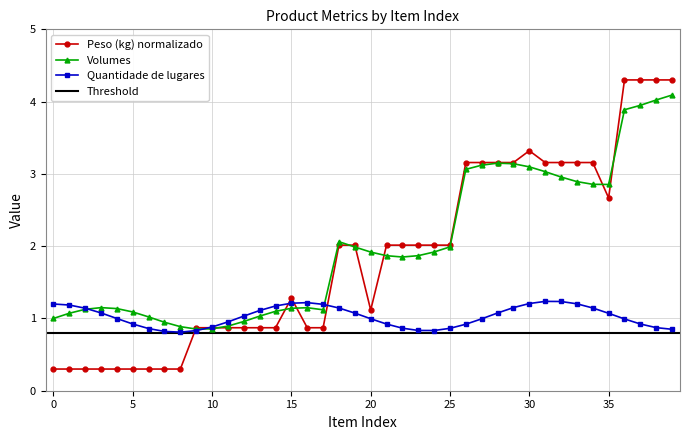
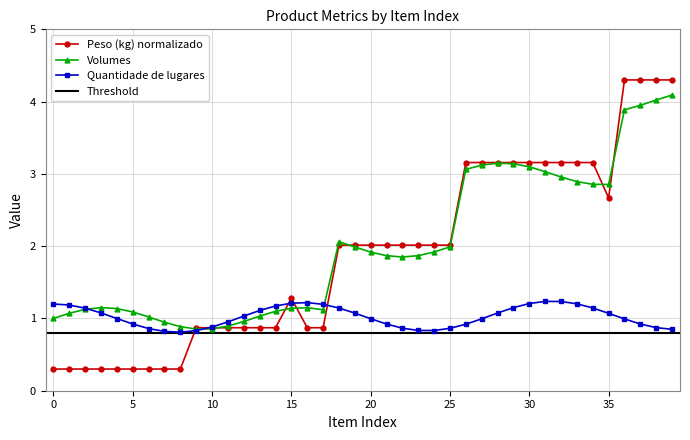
Peso (kg) normalizado, 20: 1.1 -> 2.0
Peso (kg) normalizado, 30: 3.3 -> 3.2
